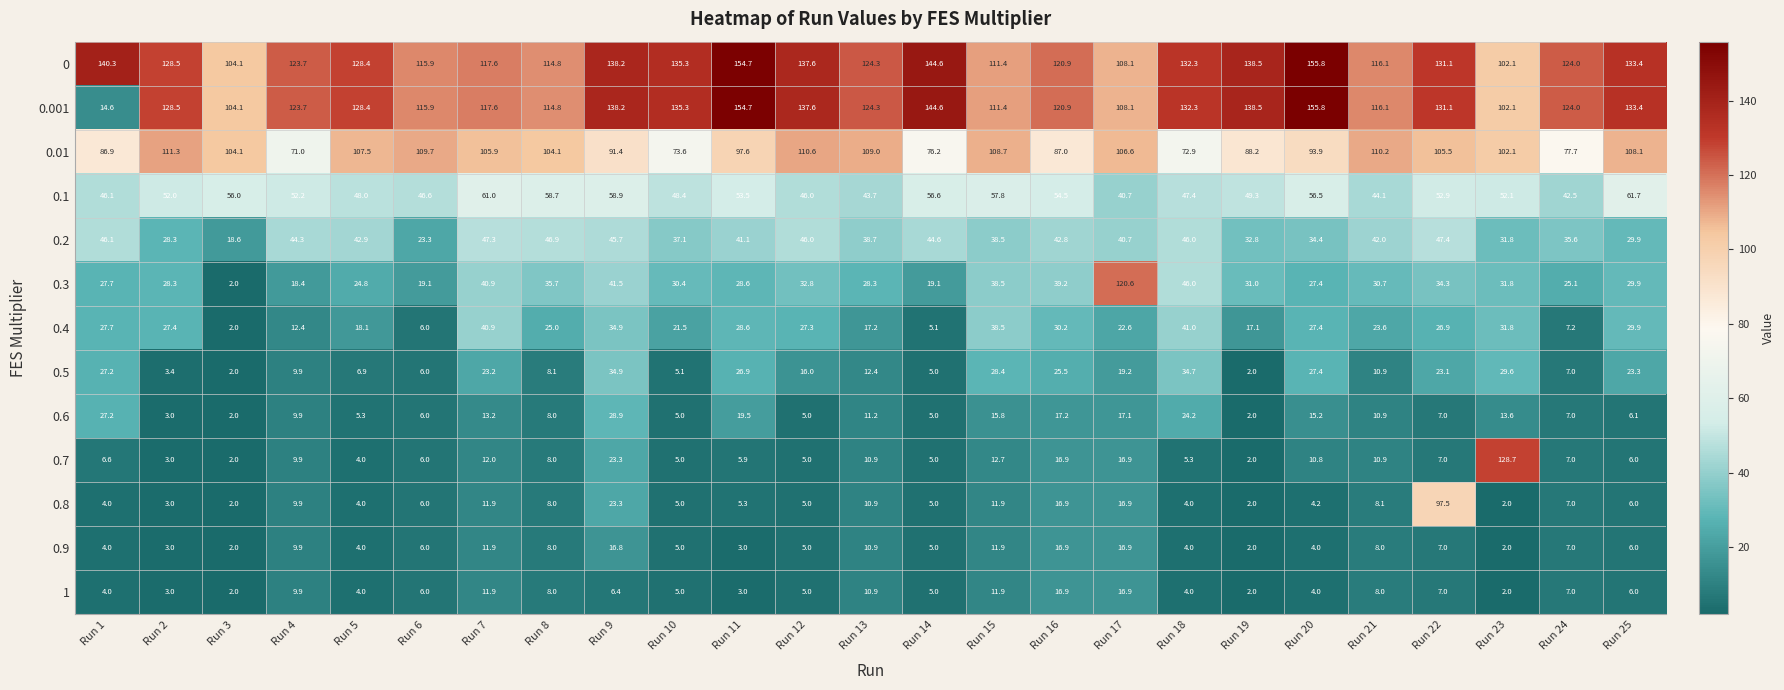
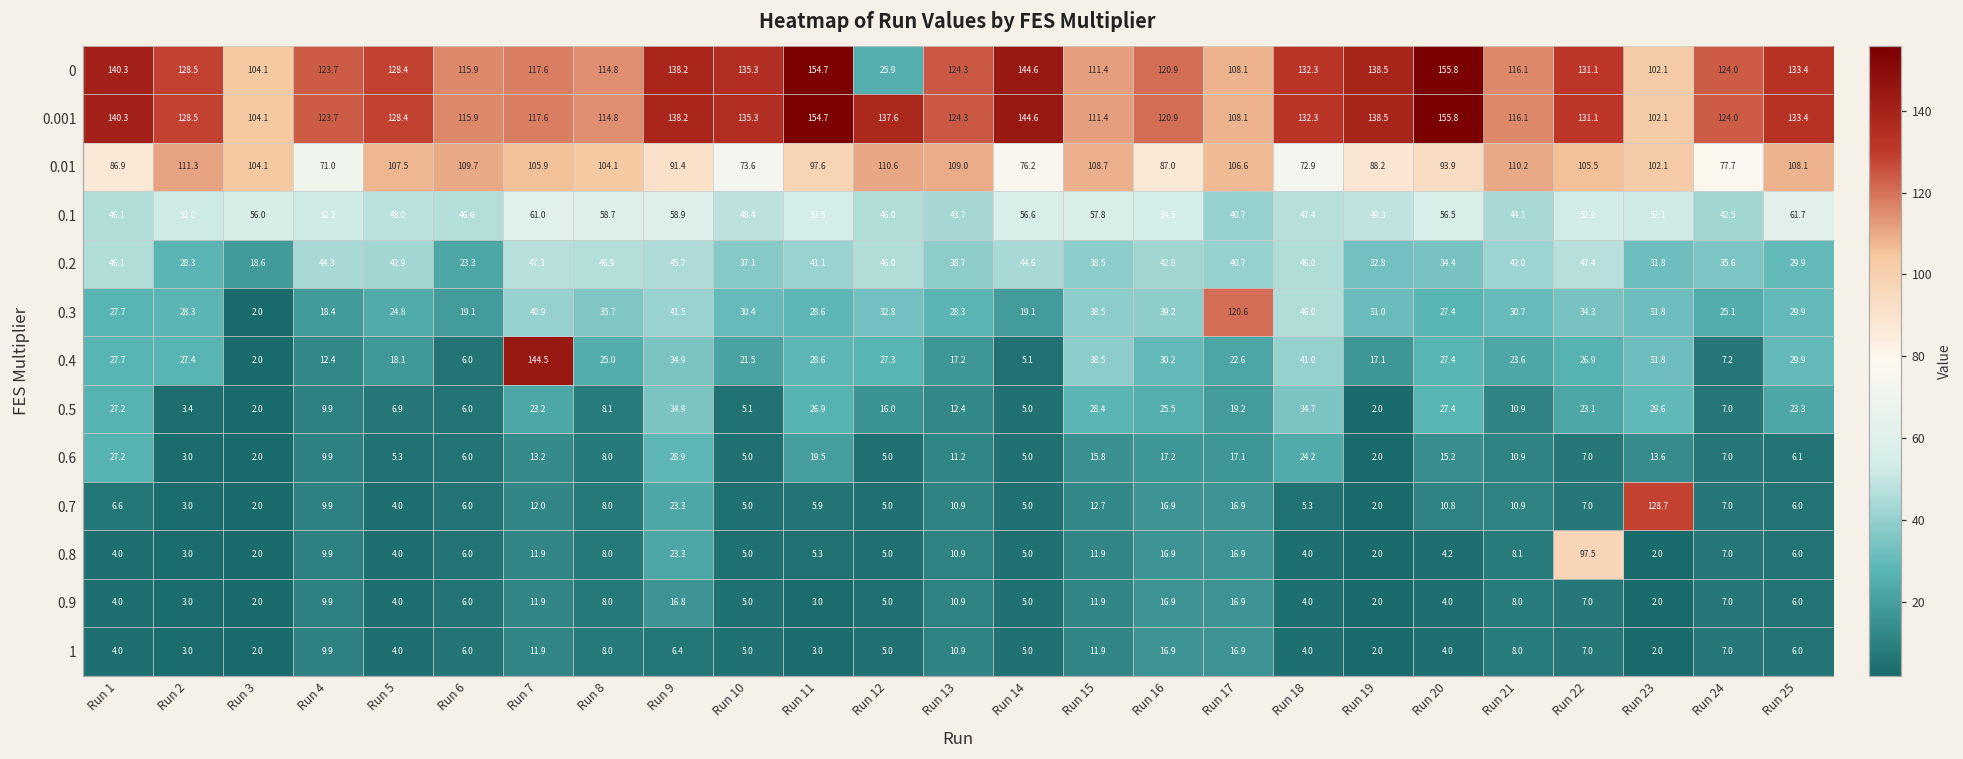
0, Run 12: 137.6 -> 25.9
0.001, Run 1: 14.6 -> 140.3
0.4, Run 7: 40.9 -> 144.5
